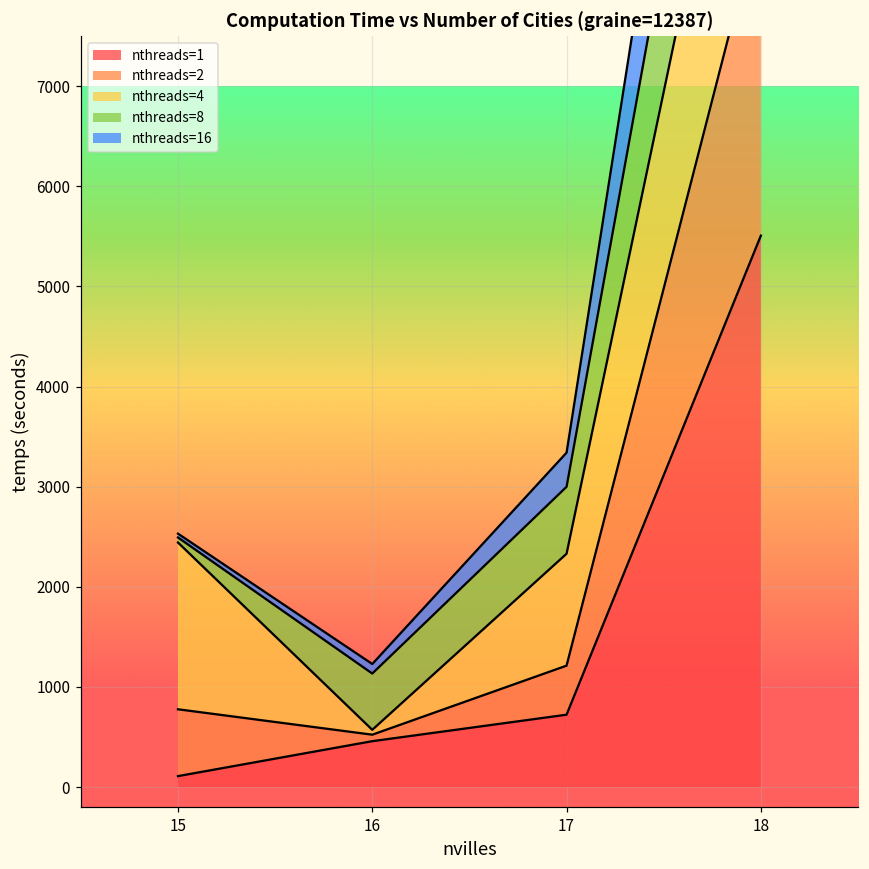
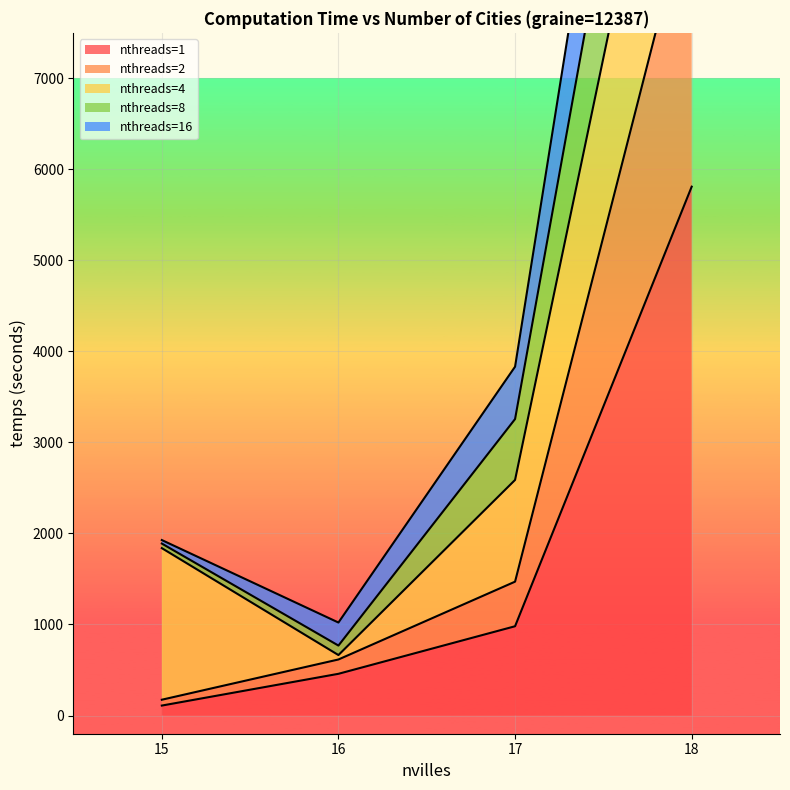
nthreads=2, 15: 700 -> 100
nthreads=2, 16: 100 -> 200
nthreads=8, 16: 600 -> 100
nthreads=16, 16: 100 -> 300
nthreads=1, 17: 700 -> 1000
nthreads=16, 17: 300 -> 600
nthreads=1, 18: 5500 -> 5800
